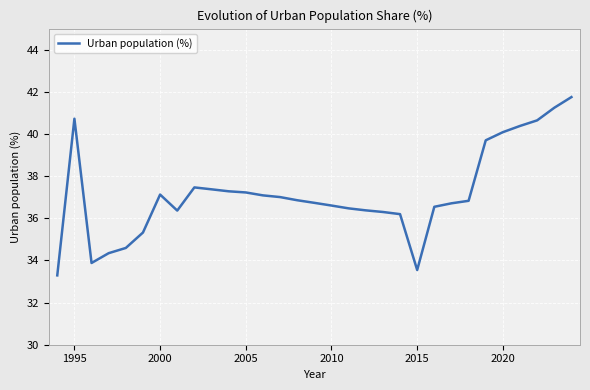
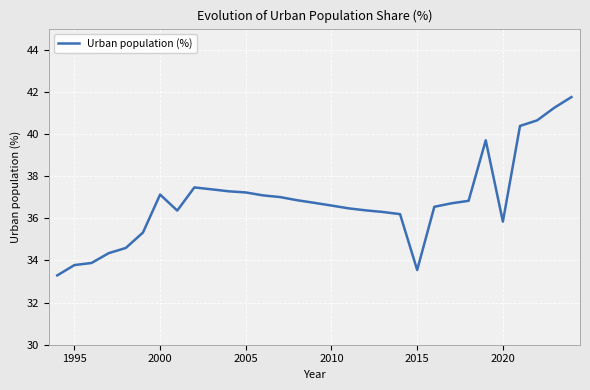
1995: 40.7 -> 33.8
2020: 40.1 -> 35.8
